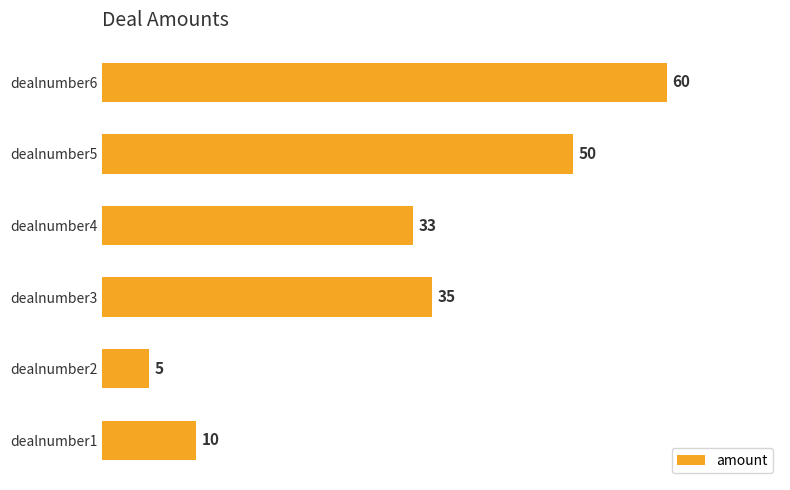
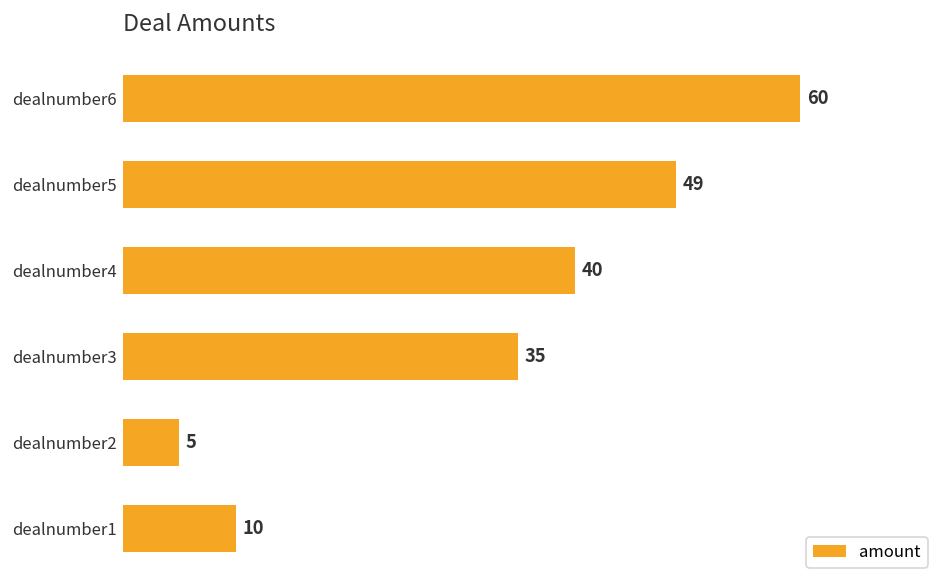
dealnumber5: 50 -> 49
dealnumber4: 33 -> 40
